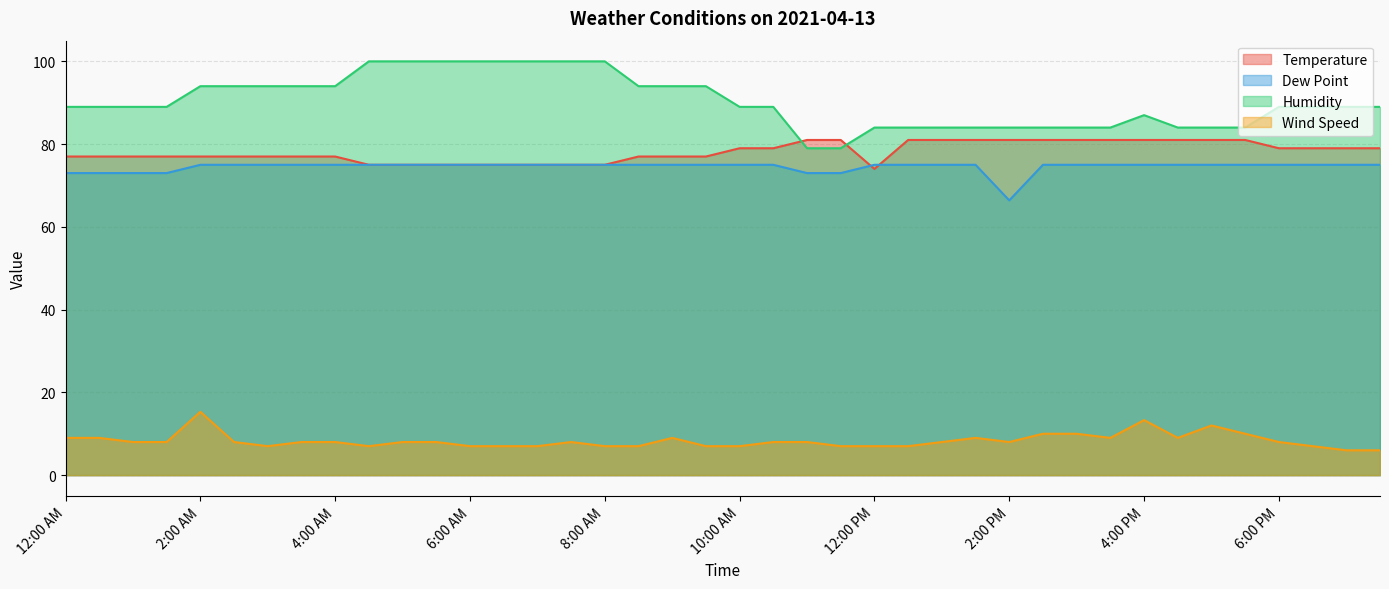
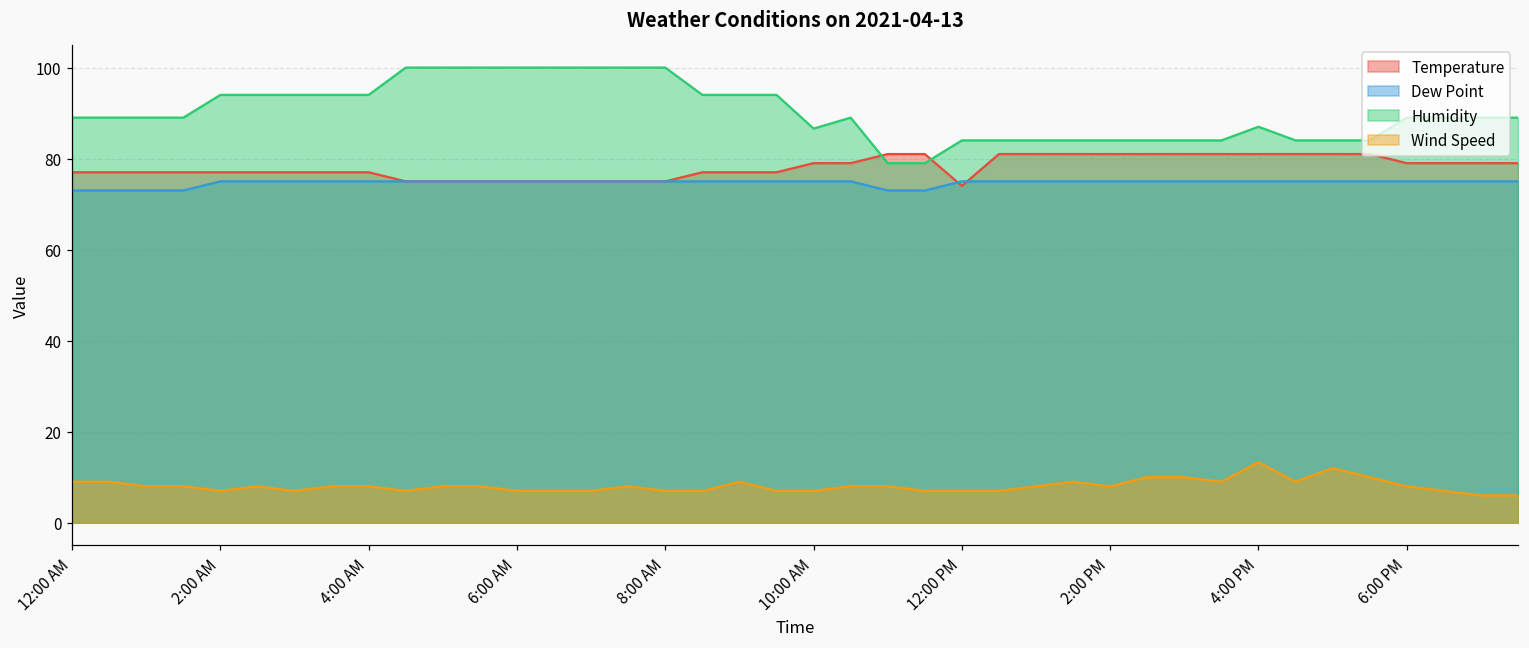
Wind Speed, 2:00 AM: 15 -> 7
Humidity, 10:00 AM: 89 -> 87
Dew Point, 2:00 PM: 66 -> 75
